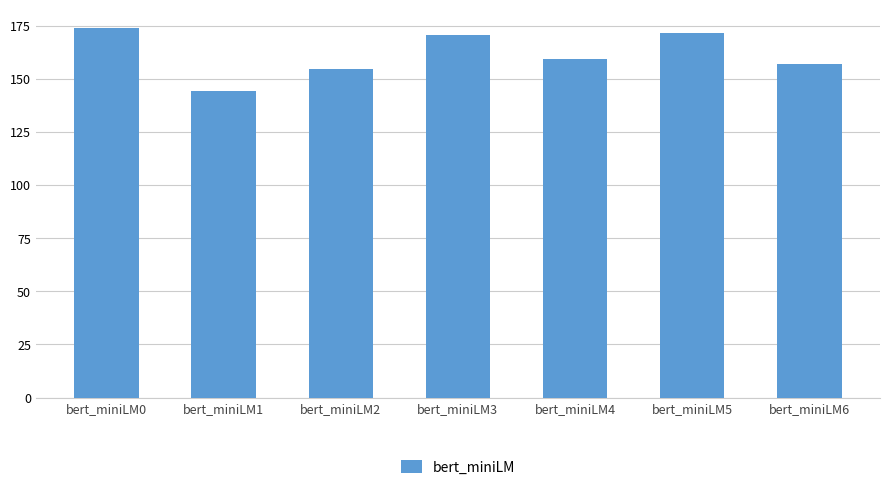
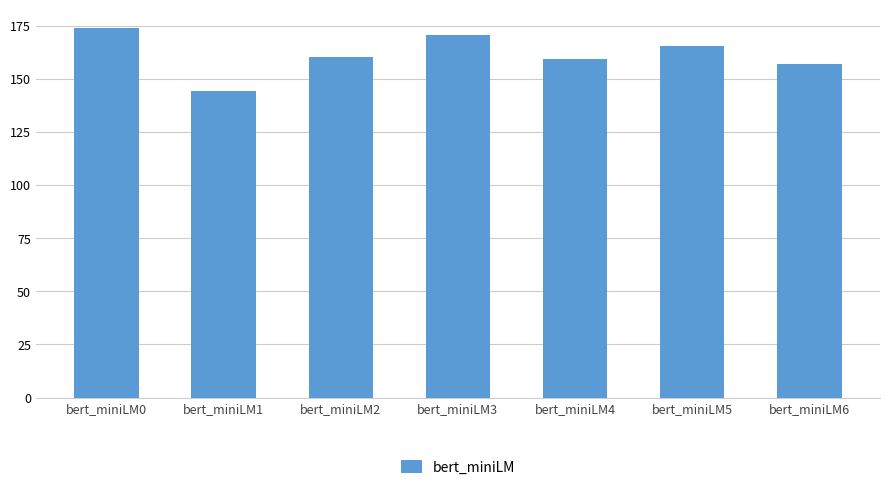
bert_miniLM2: 154 -> 160
bert_miniLM5: 171 -> 166
